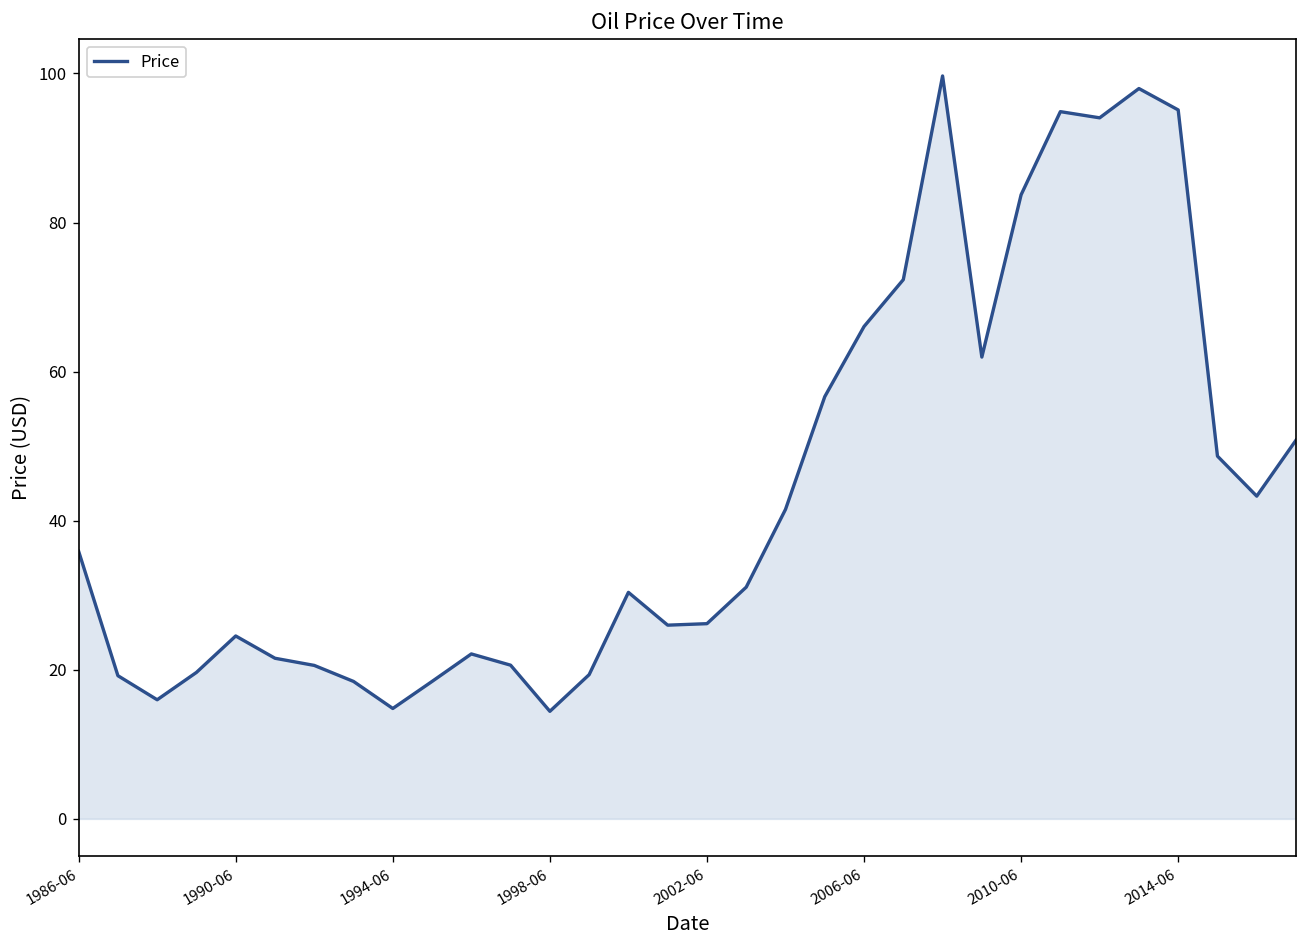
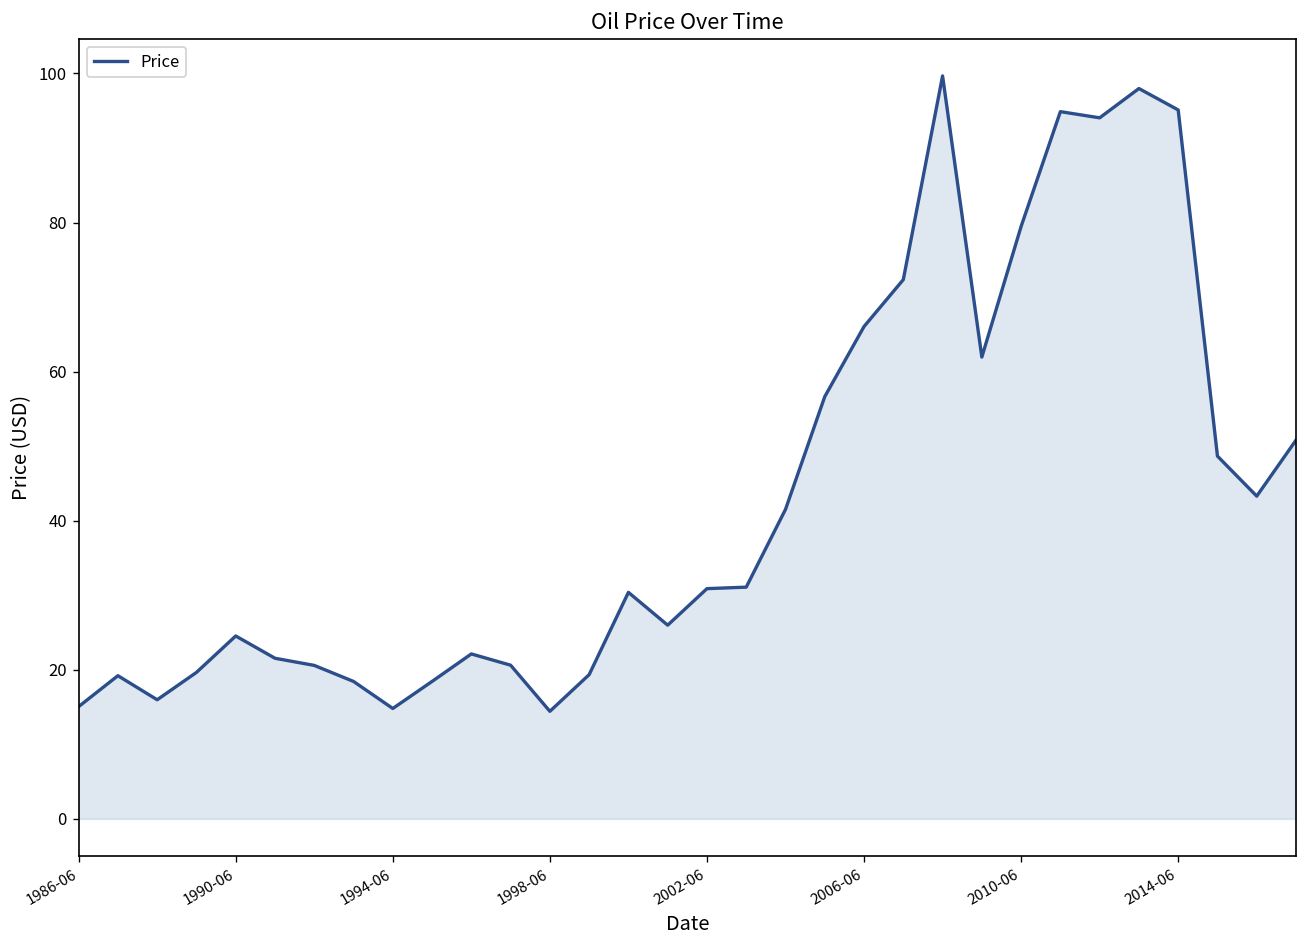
1986-06: 36 -> 15
2002-06: 26 -> 31
2010-06: 84 -> 79
